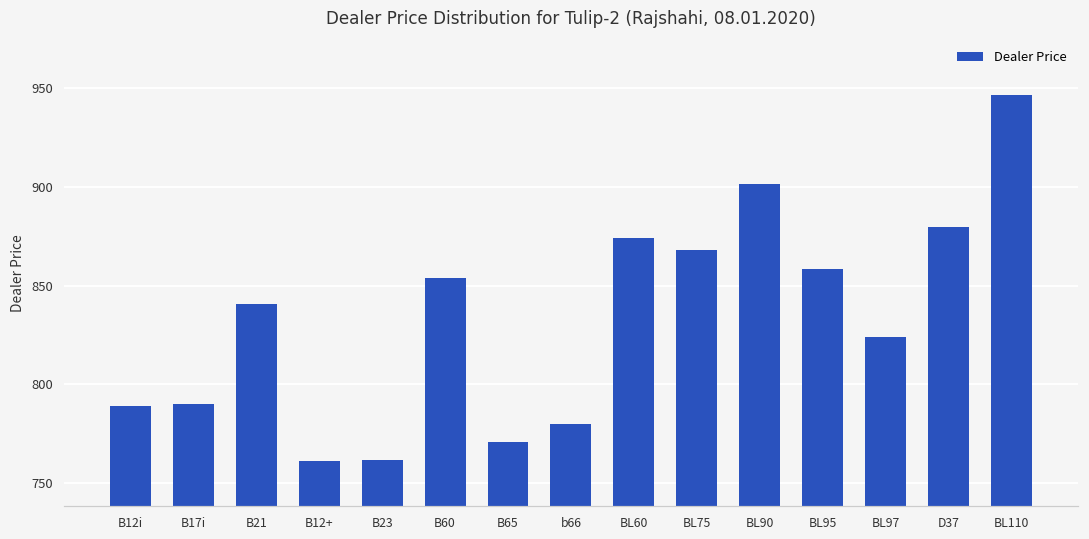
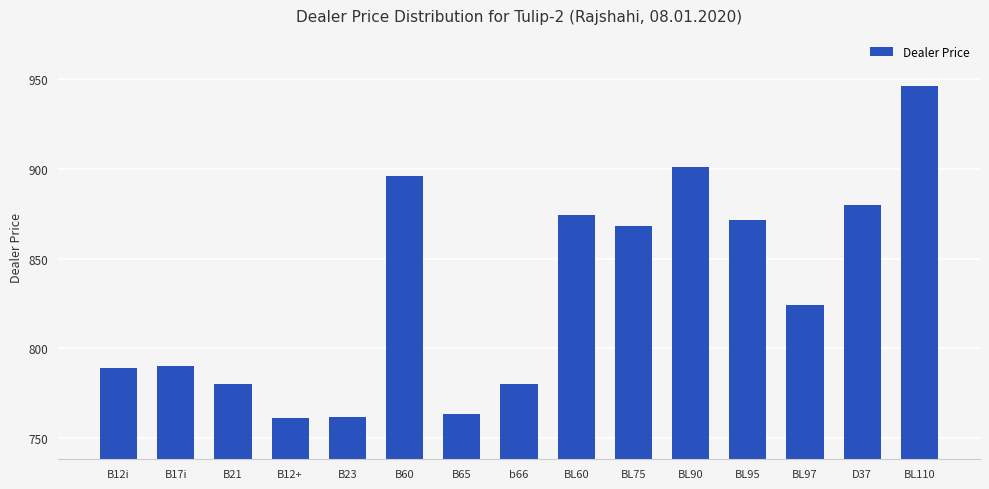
B21: 841 -> 780
B60: 854 -> 896
B65: 771 -> 763
BL95: 858 -> 872
